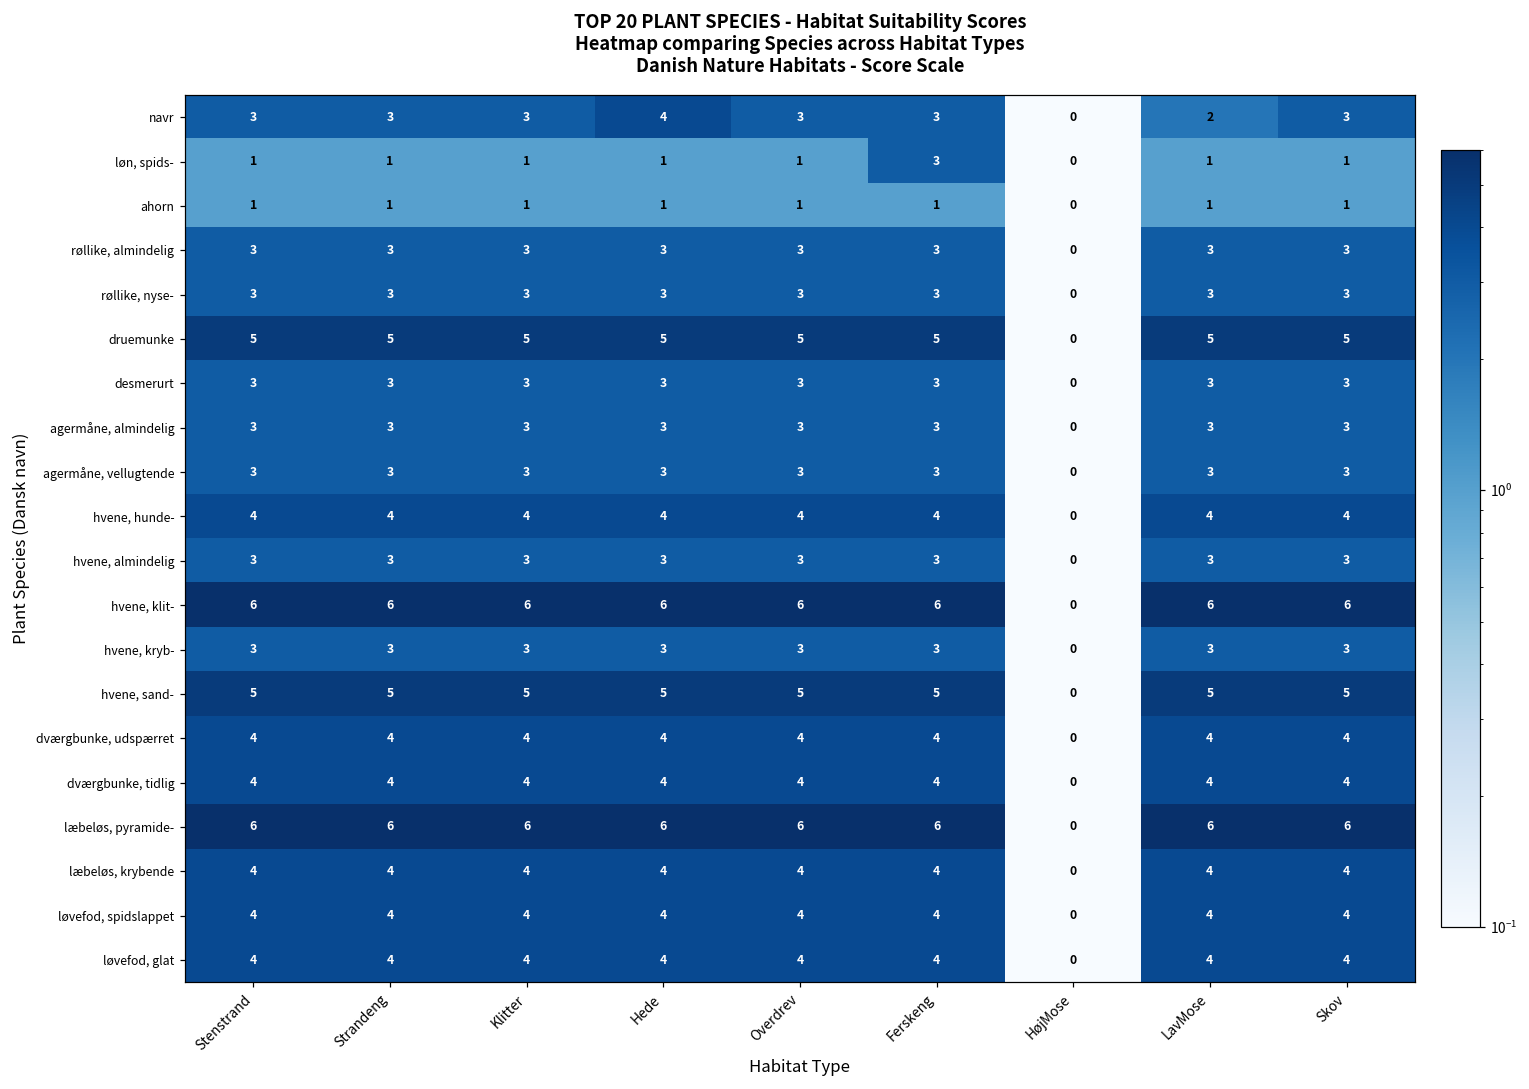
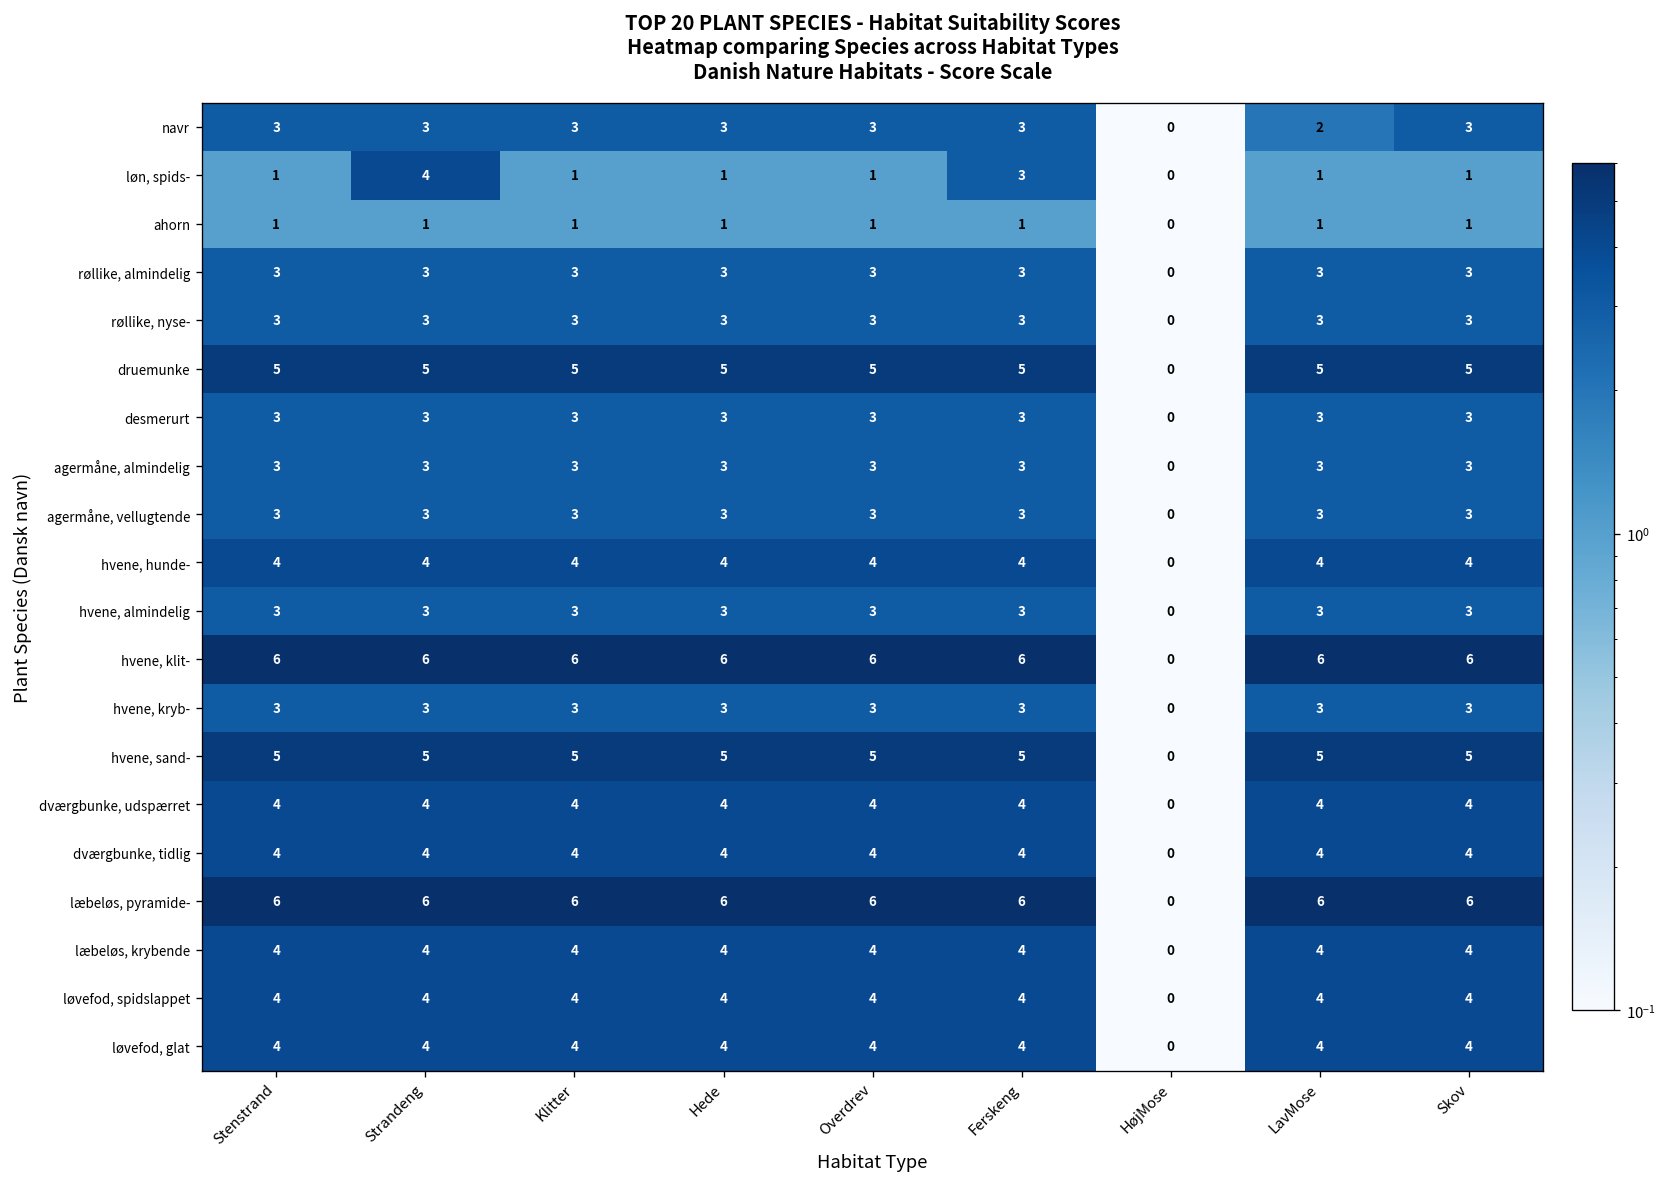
navr, Hede: 4 -> 3
løn, spids-, Strandeng: 1 -> 4
